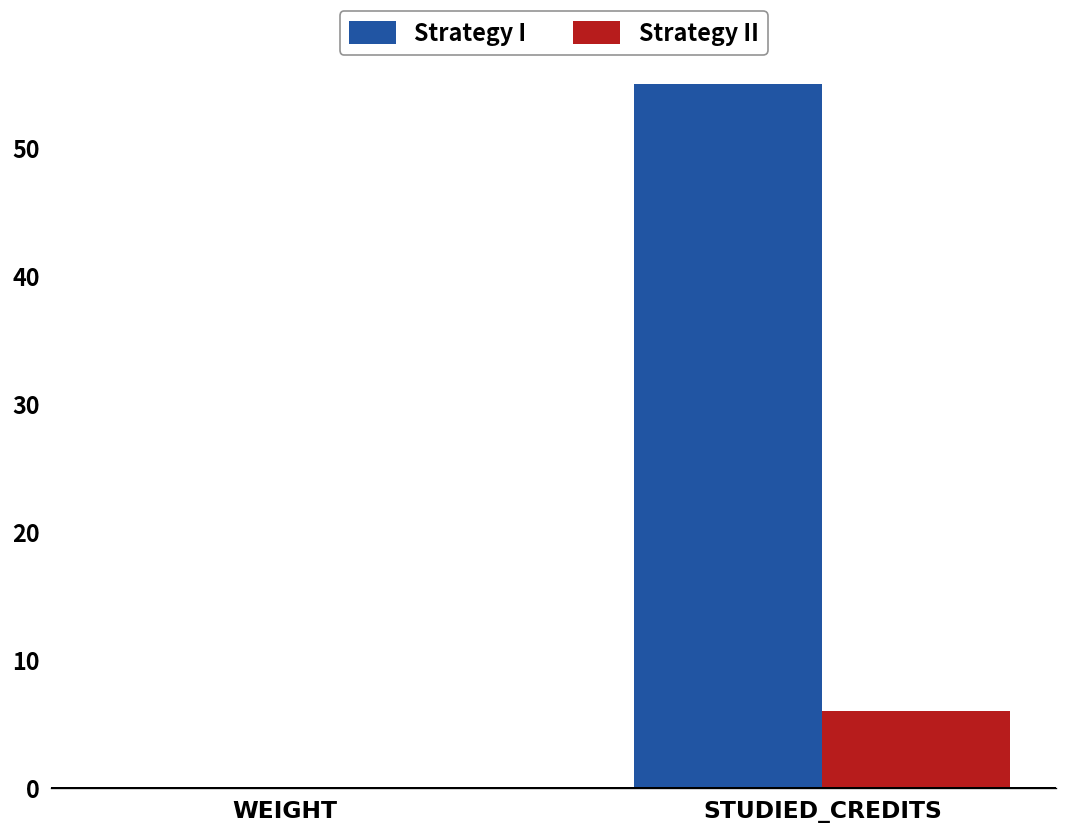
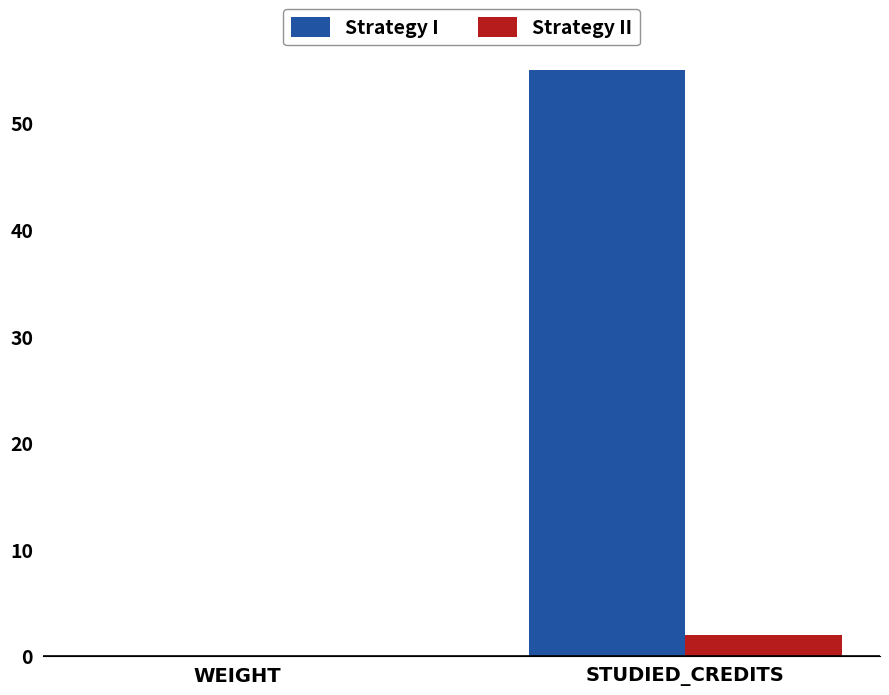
Strategy II, STUDIED_CREDITS: 6 -> 2
